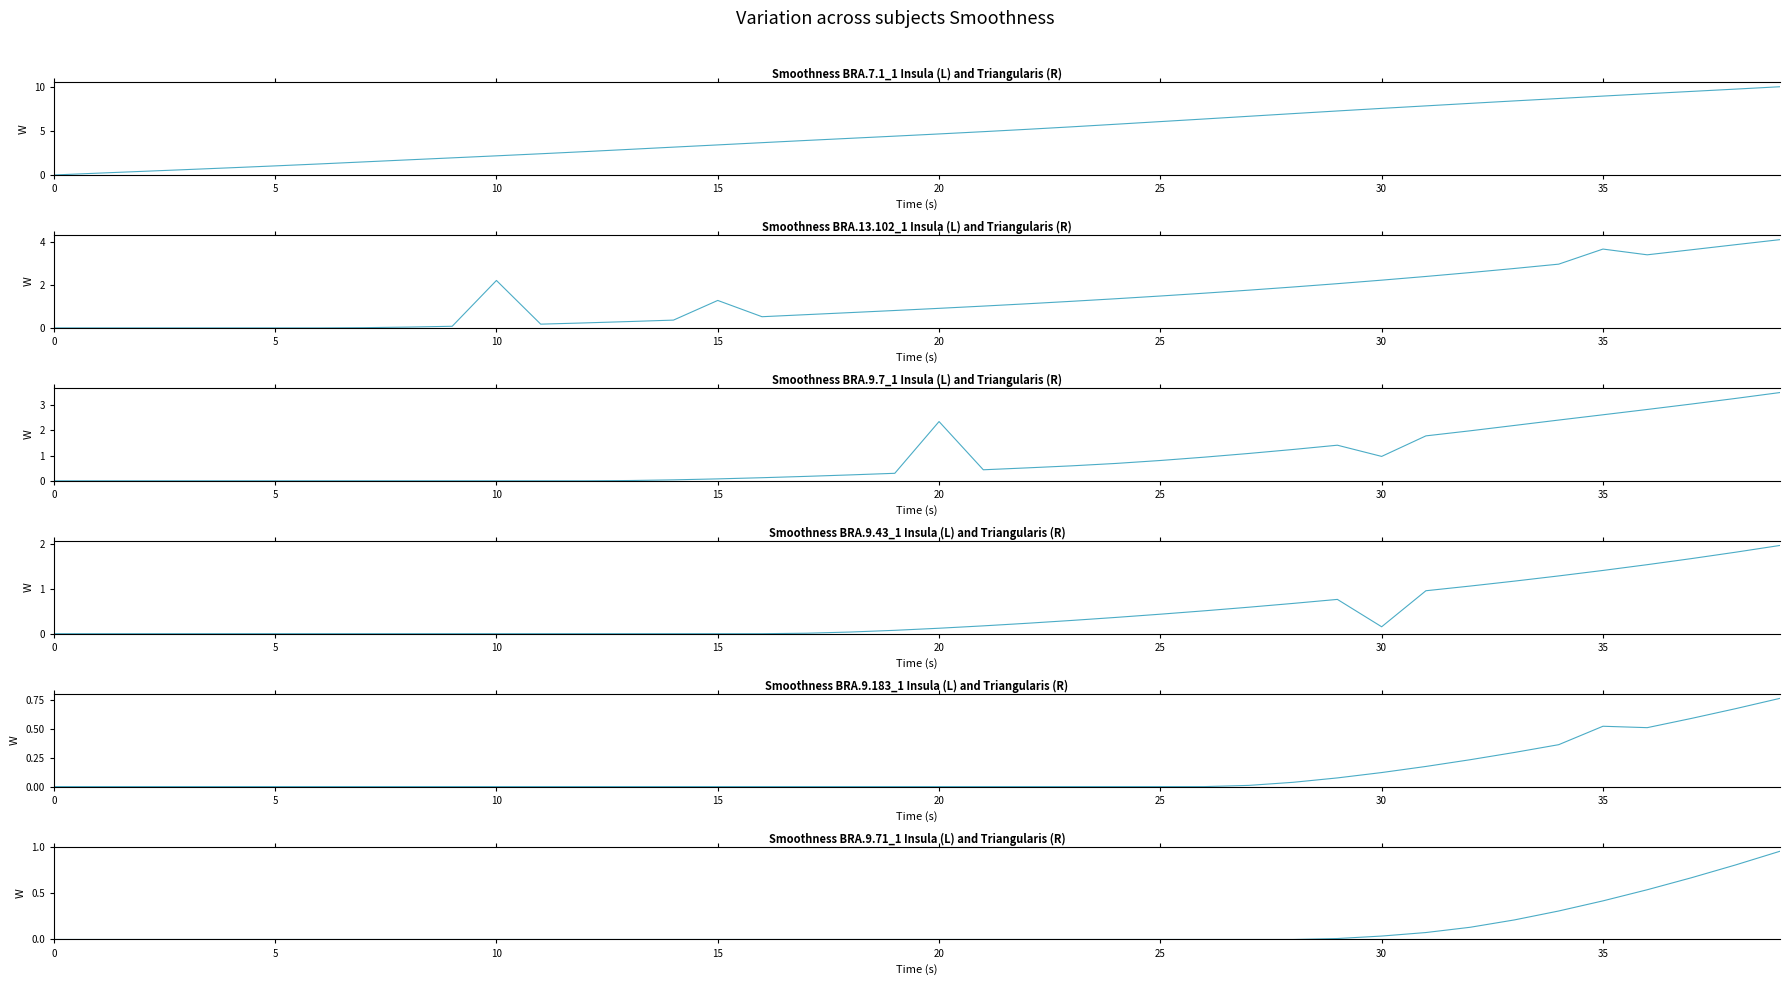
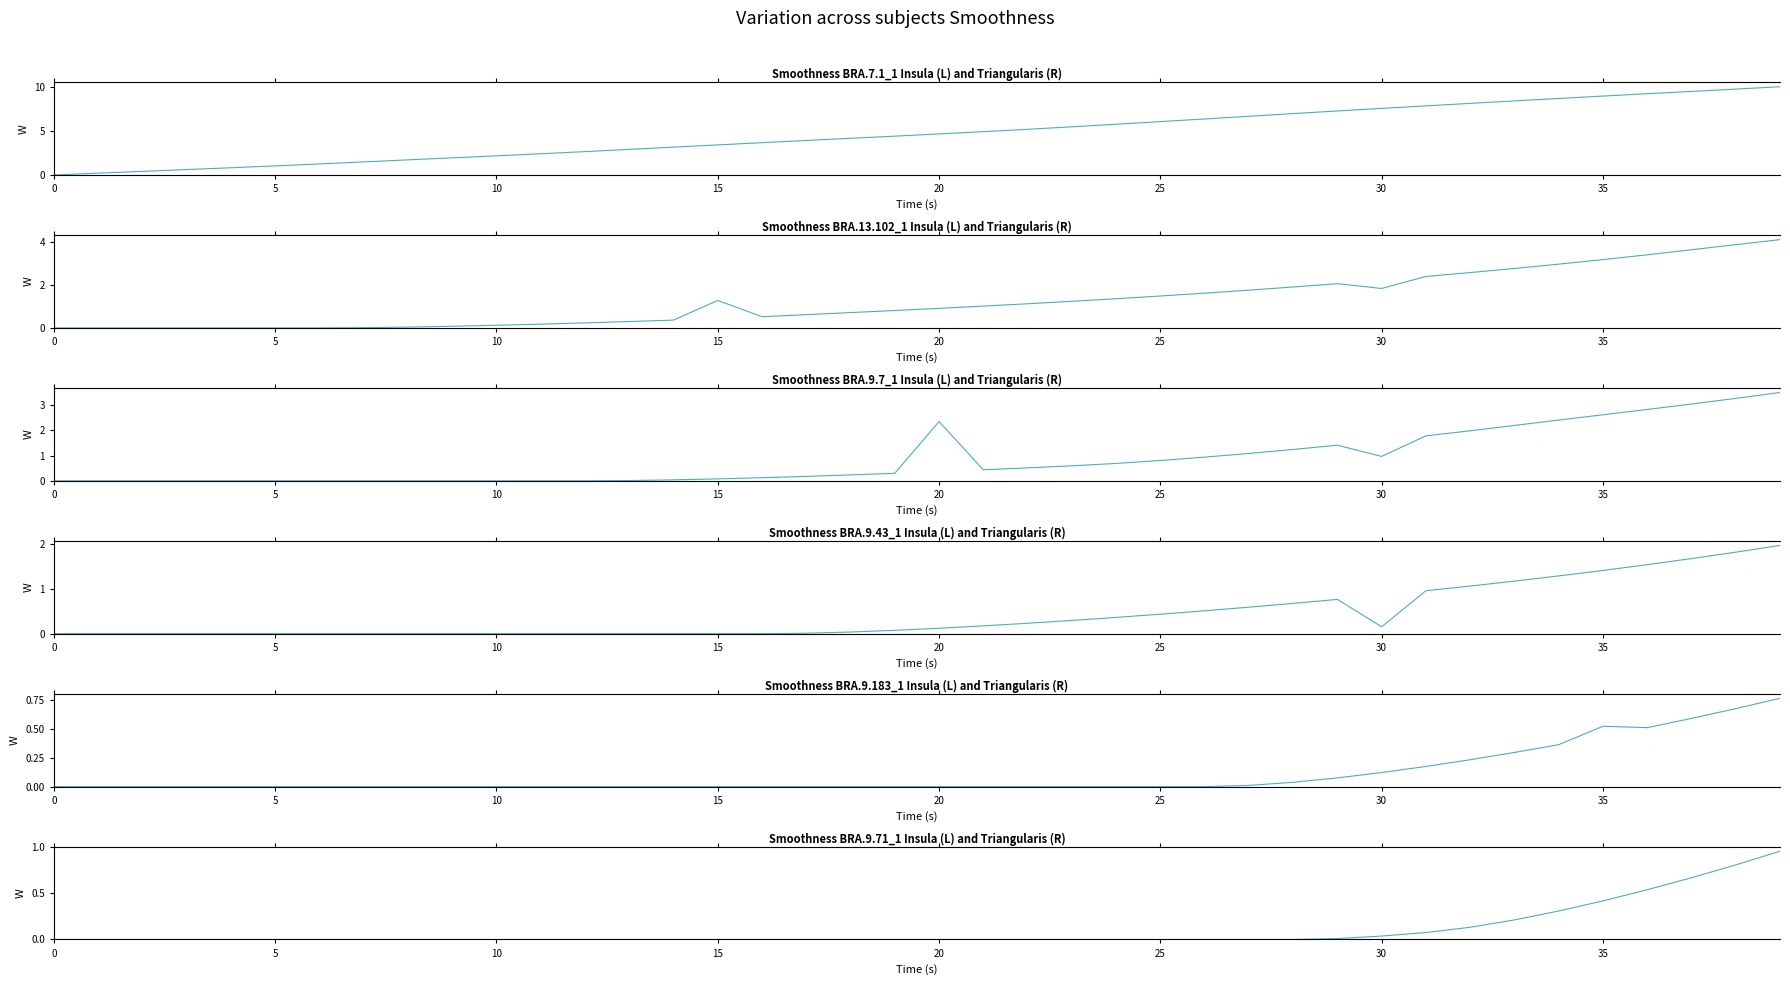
Smoothness BRA.13.102_1 Insula (L) and Triangularis (R), 10: 2.2 -> 0.1
Smoothness BRA.13.102_1 Insula (L) and Triangularis (R), 30: 2.2 -> 1.8
Smoothness BRA.13.102_1 Insula (L) and Triangularis (R), 35: 3.7 -> 3.2
